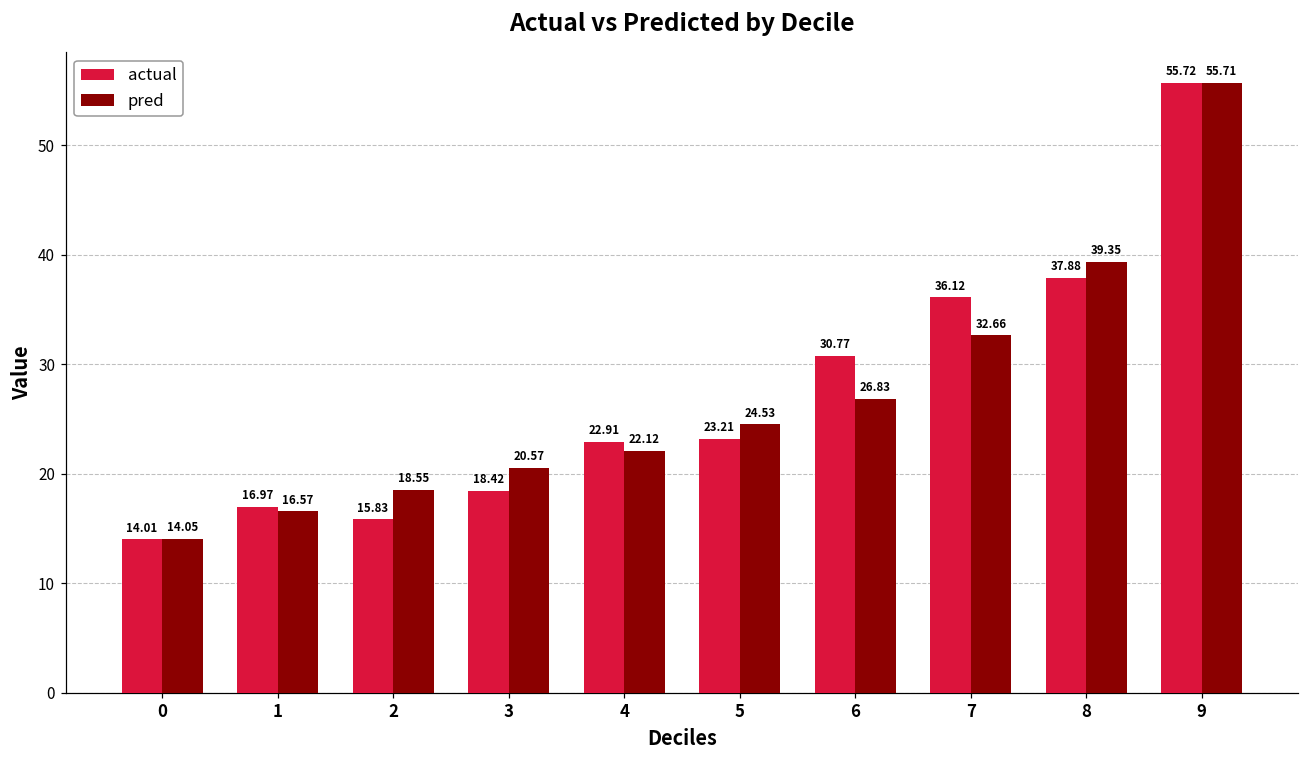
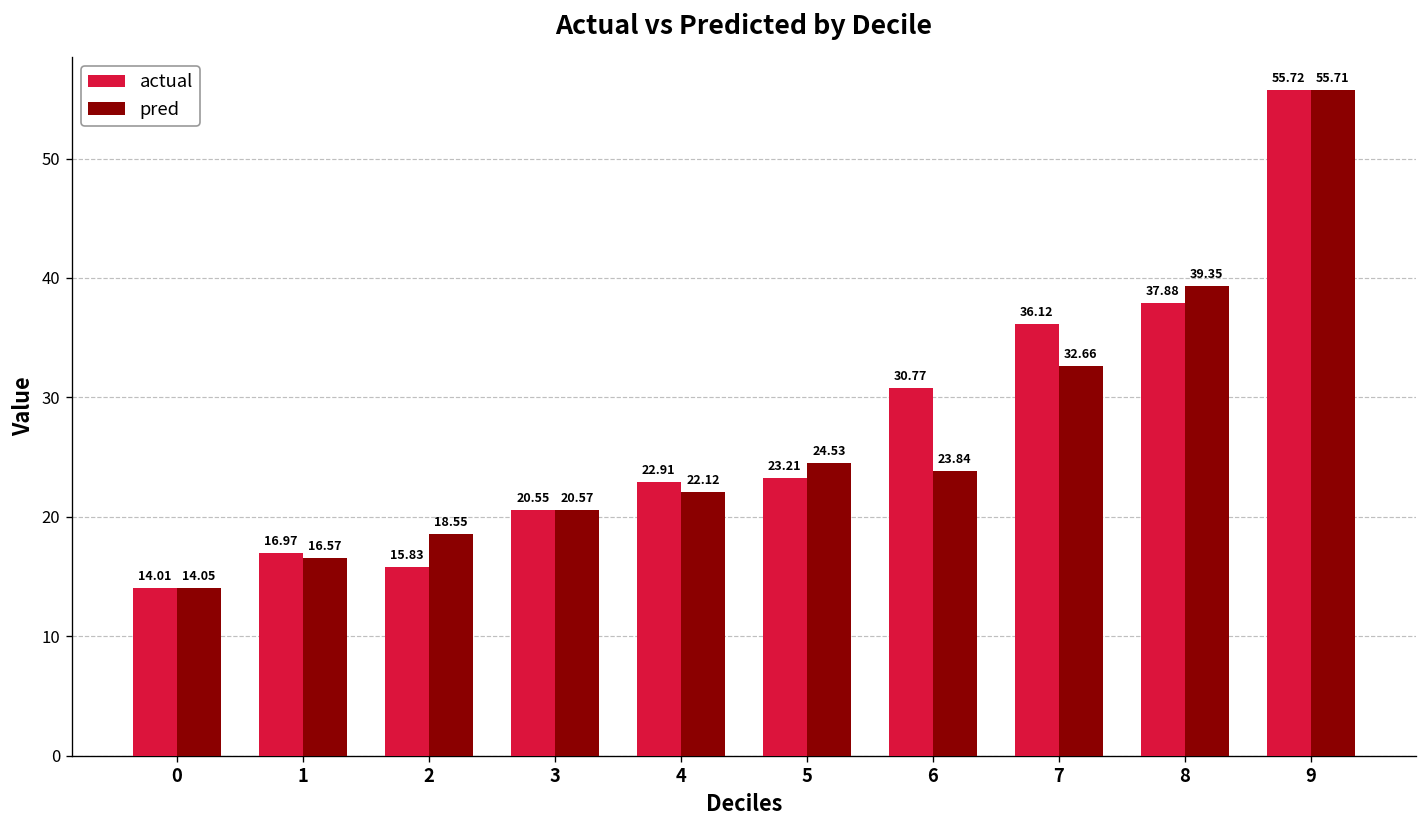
actual, 3: 18.42 -> 20.55
pred, 6: 26.83 -> 23.84
